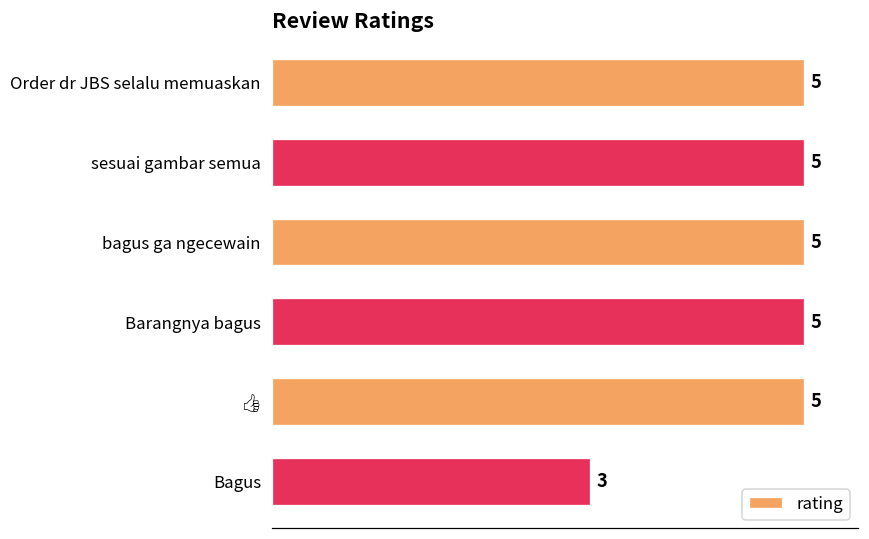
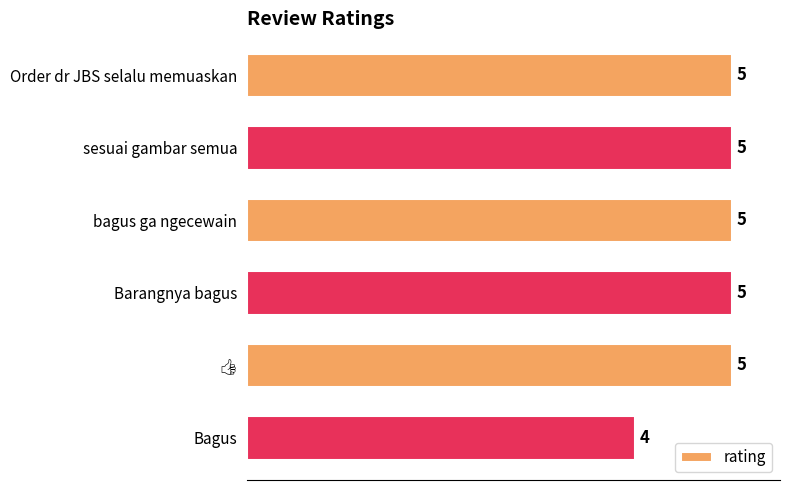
Bagus: 3 -> 4
